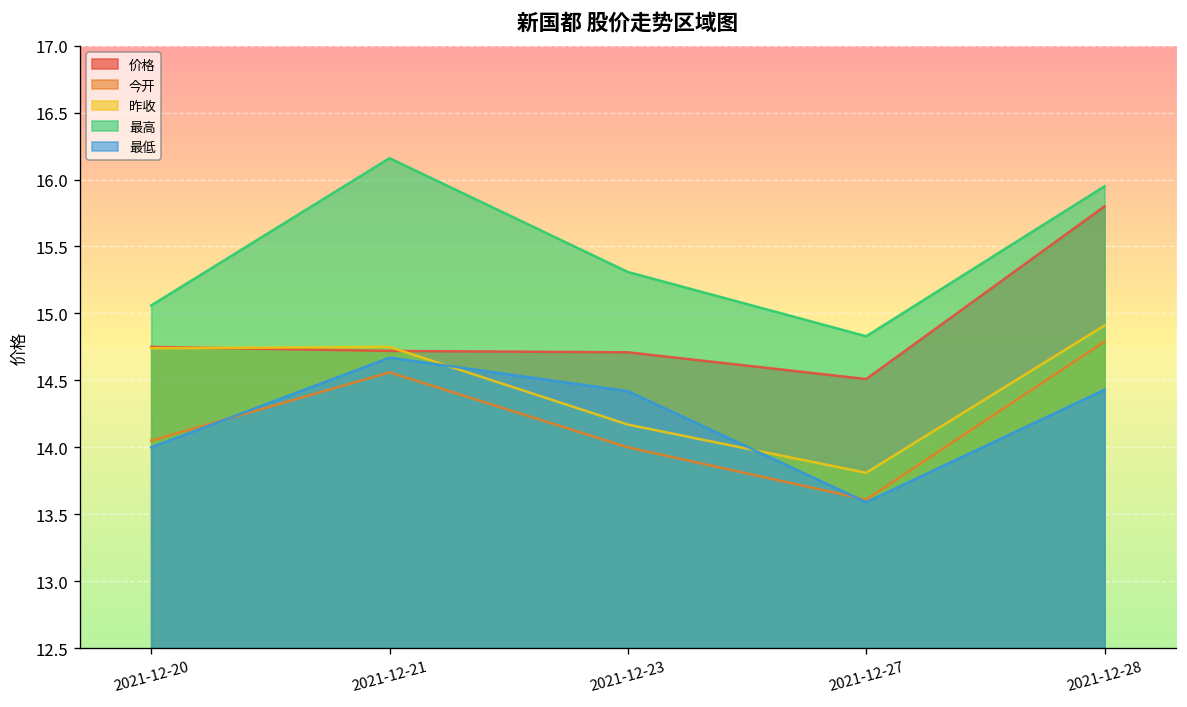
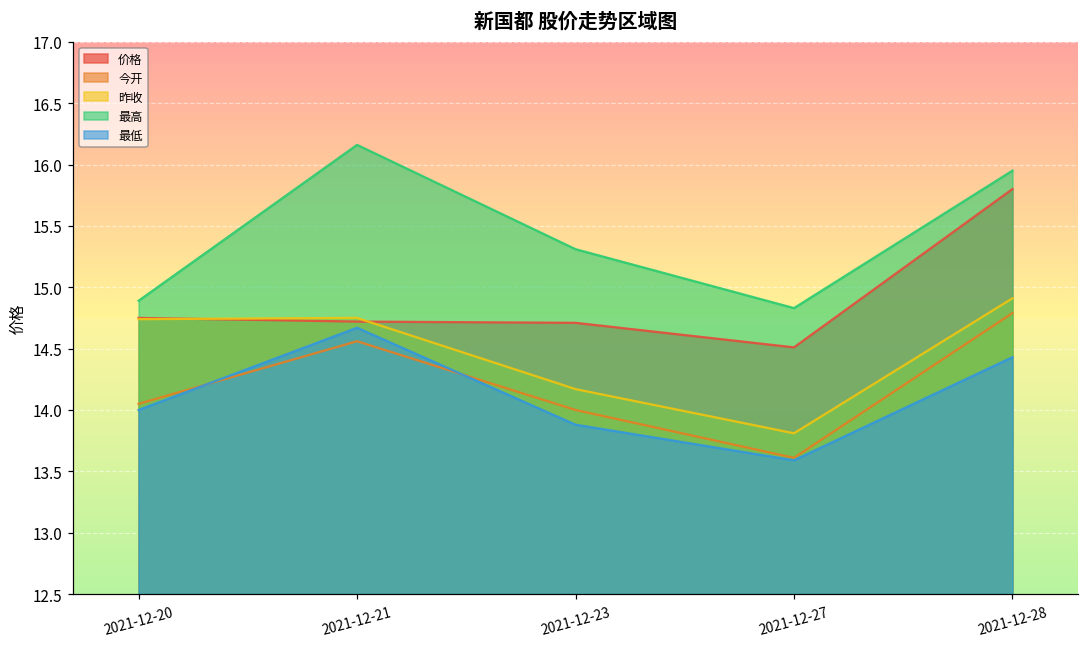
最高, 2021-12-20: 15.06 -> 14.89
最低, 2021-12-23: 14.42 -> 13.88
